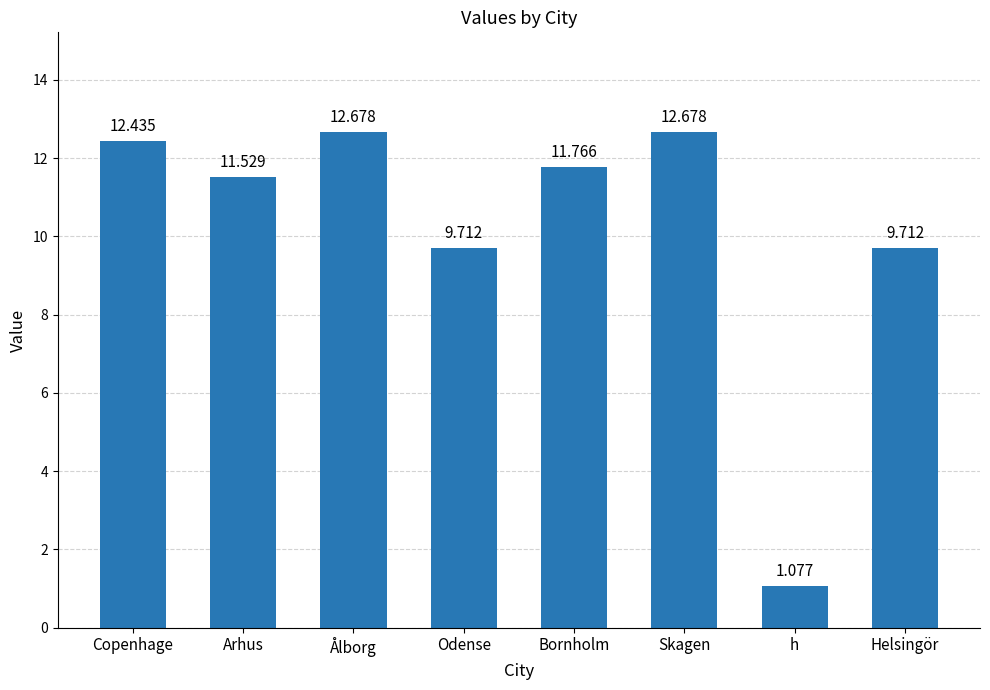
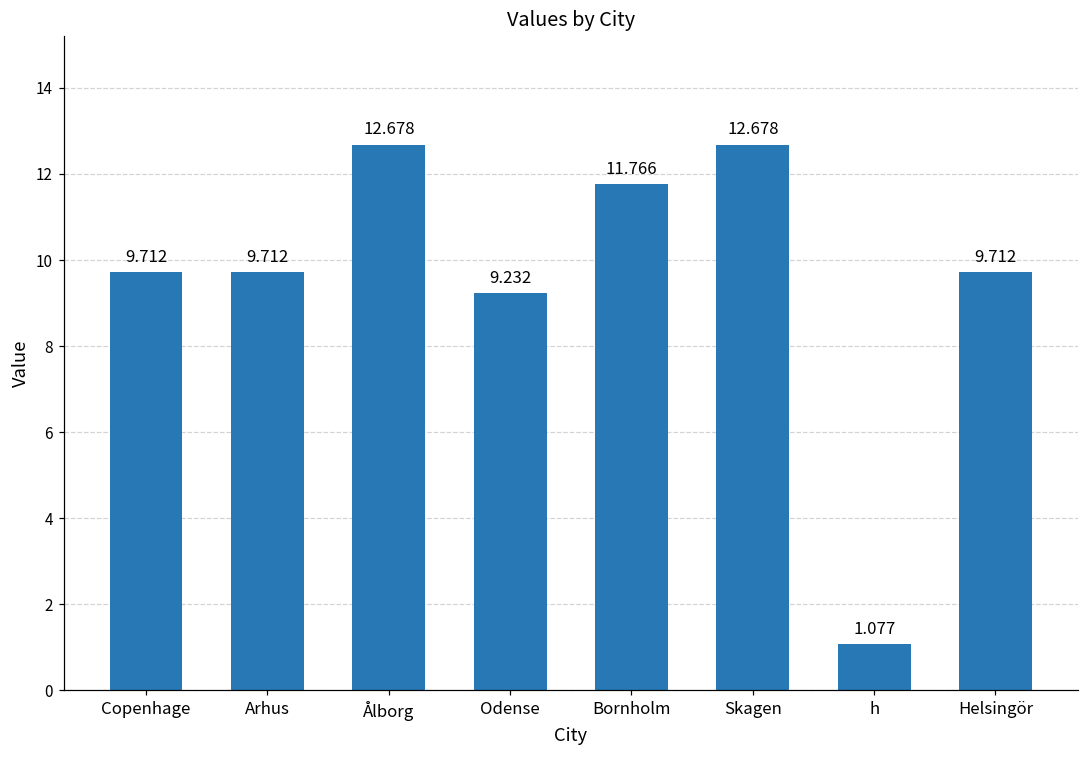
Copenhage: 12.435 -> 9.712
Arhus: 11.529 -> 9.712
Odense: 9.712 -> 9.232
